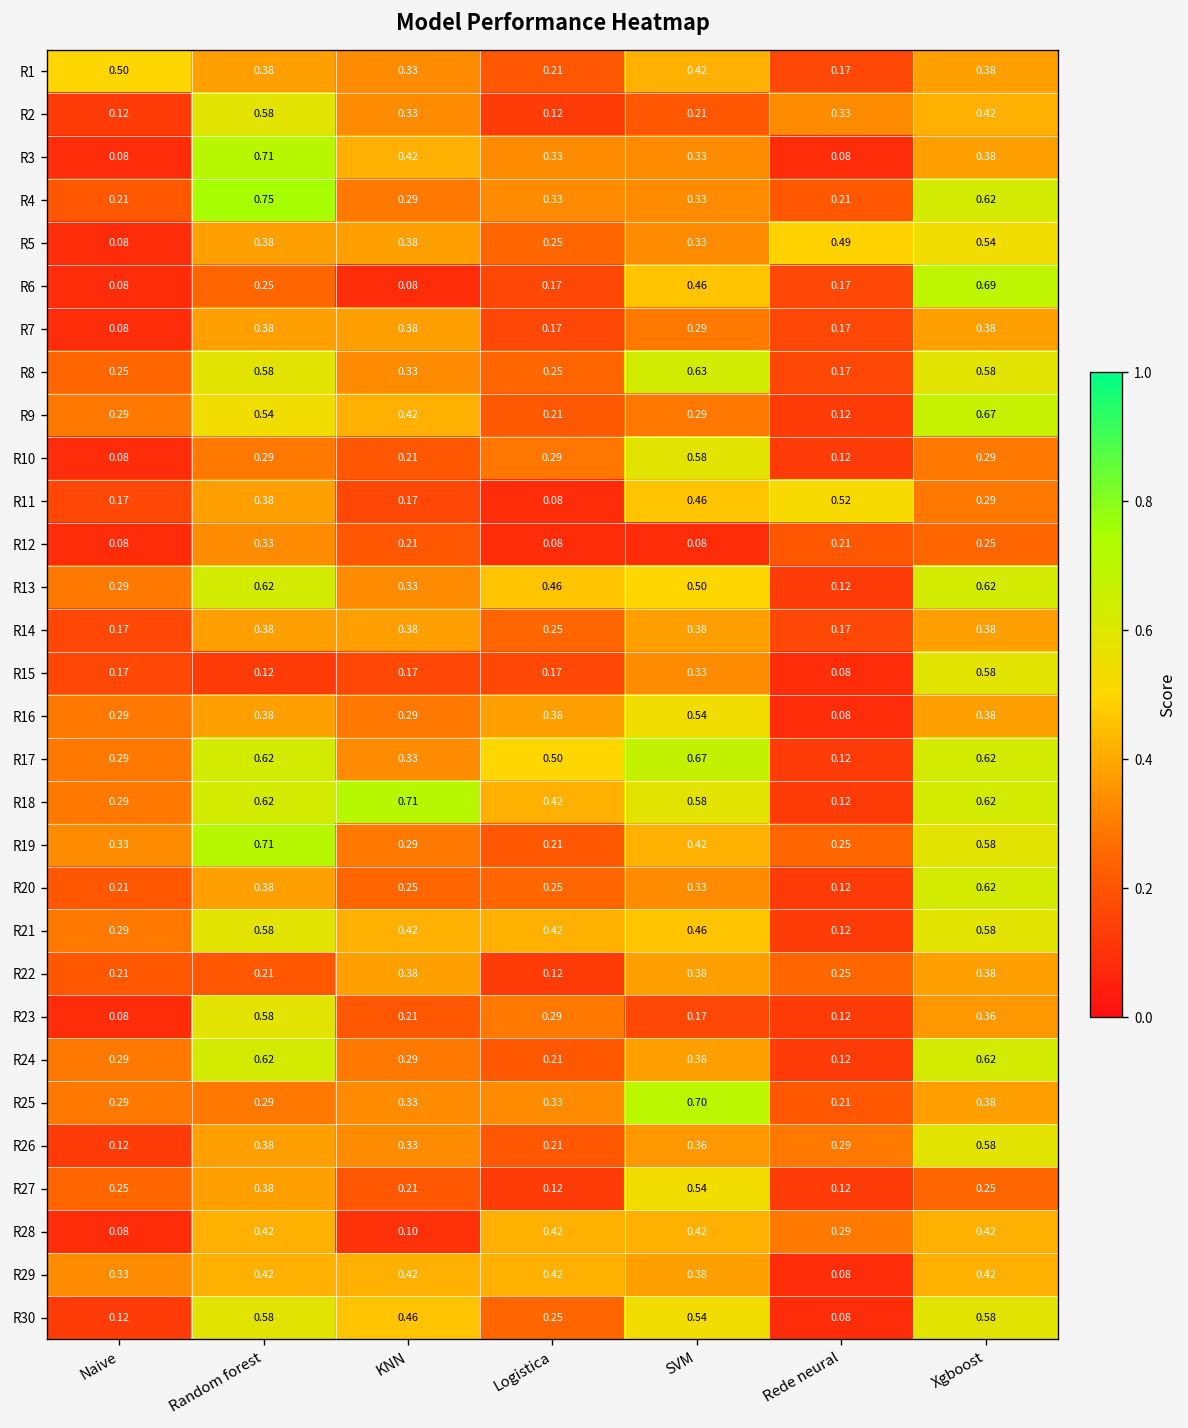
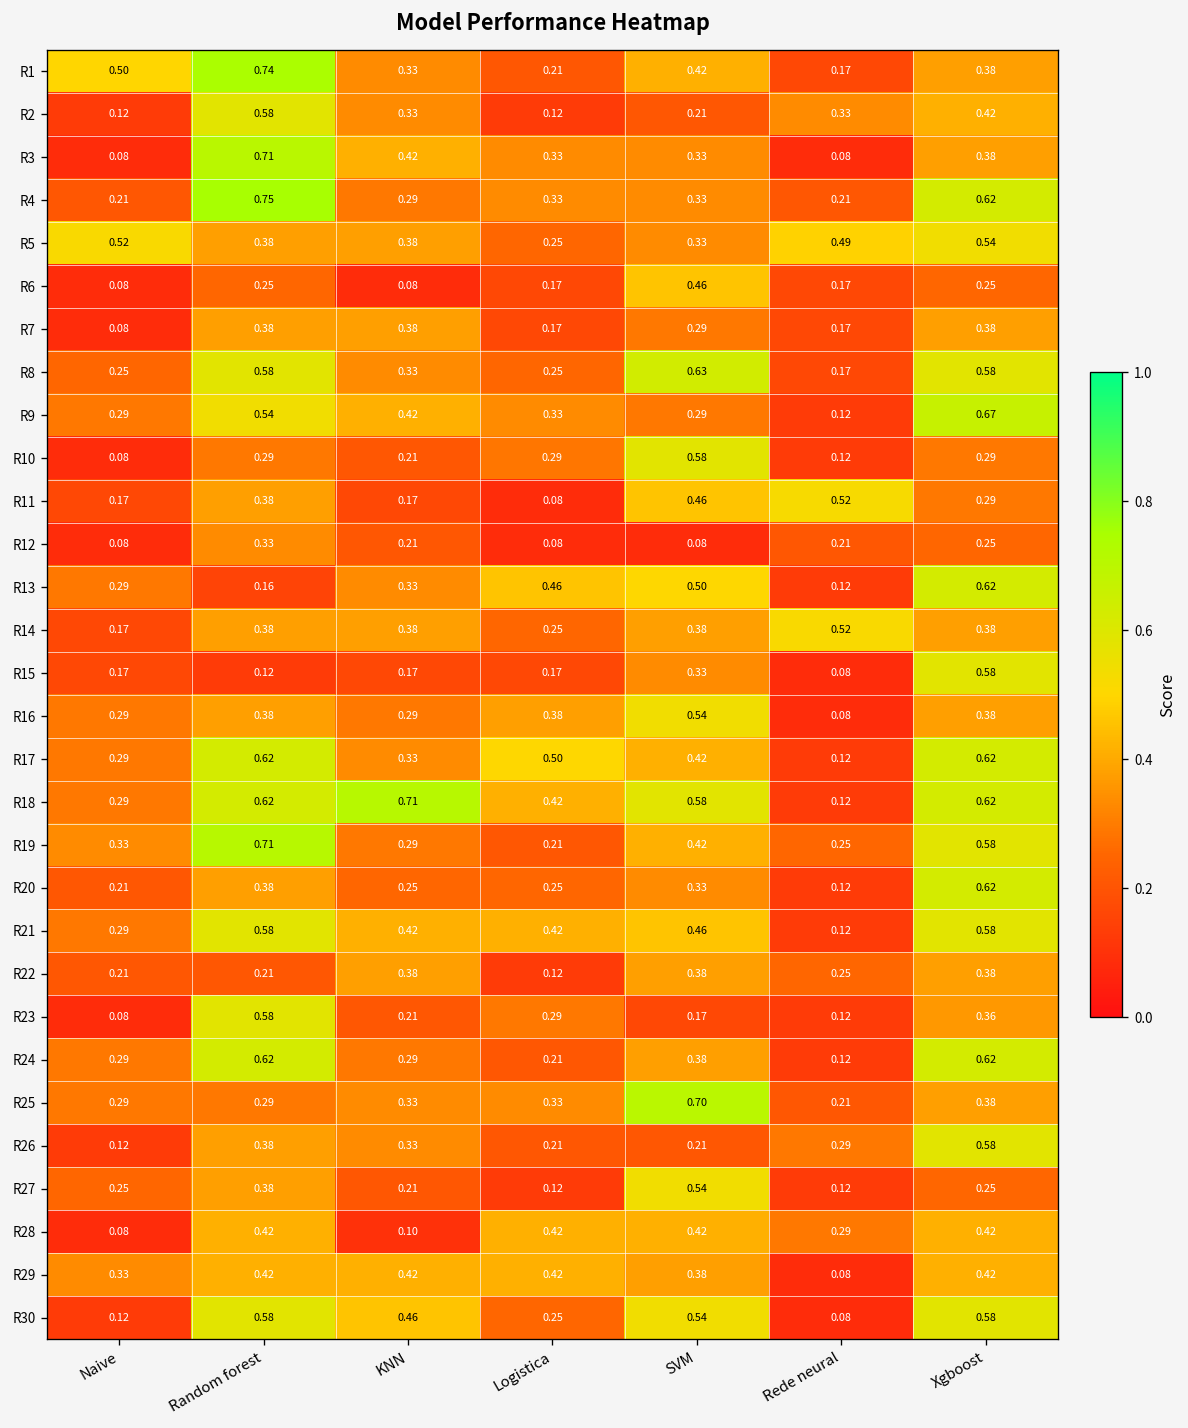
R1, Random forest: 0.38 -> 0.74
R5, Naive: 0.08 -> 0.52
R6, Xgboost: 0.69 -> 0.25
R9, Logistica: 0.21 -> 0.33
R13, Random forest: 0.62 -> 0.16
R14, Rede neural: 0.17 -> 0.52
R17, SVM: 0.67 -> 0.42
R26, SVM: 0.36 -> 0.21
